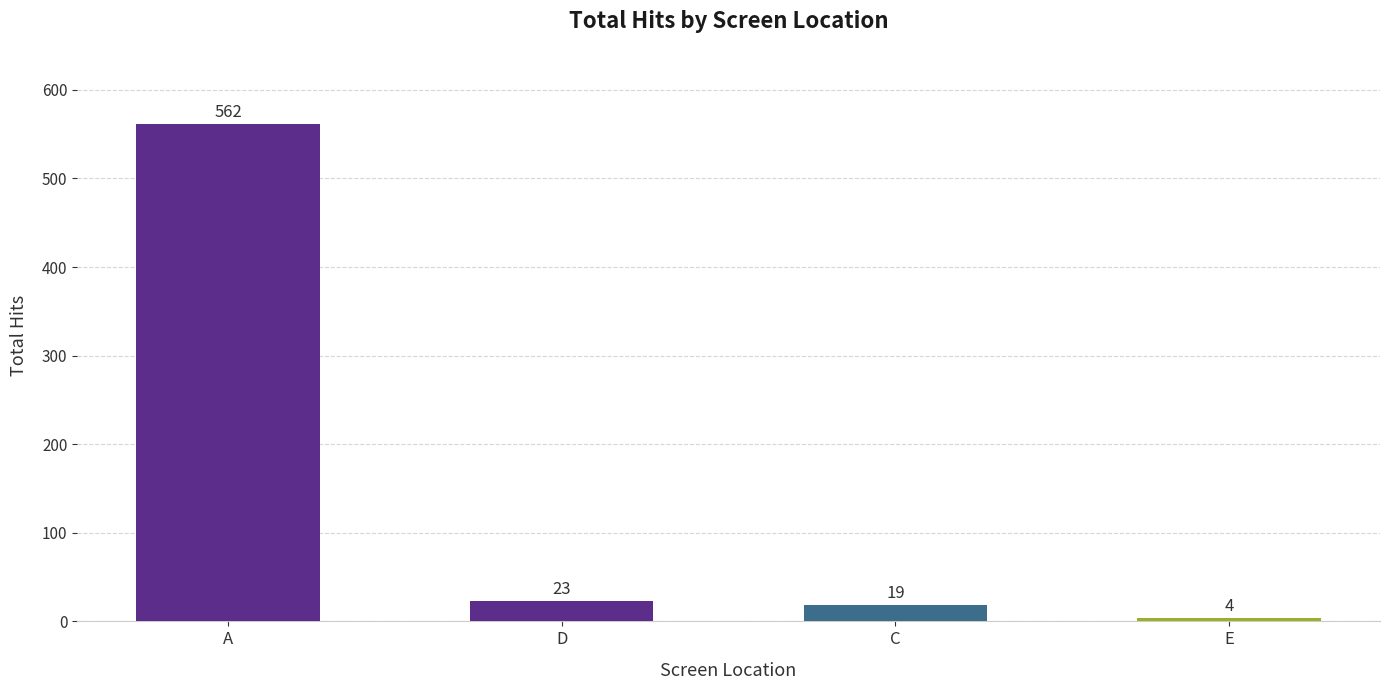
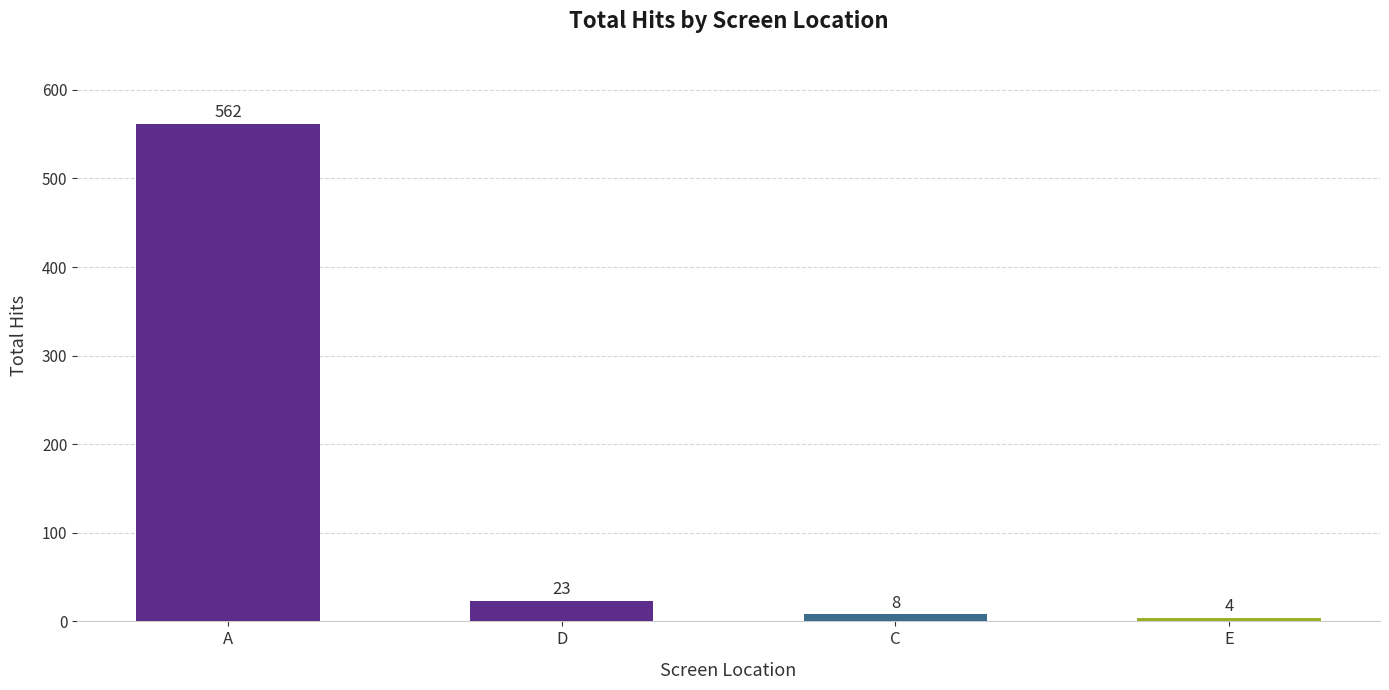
C: 19 -> 8
